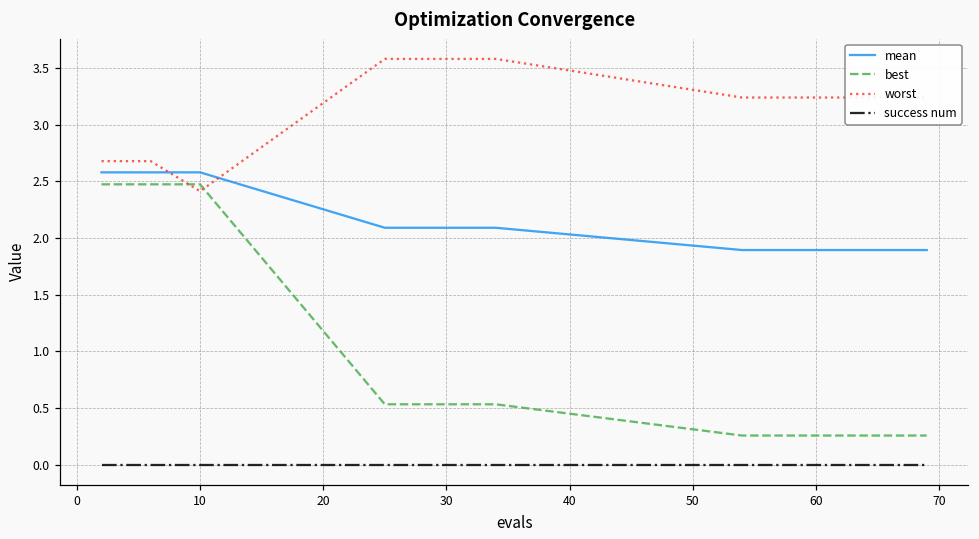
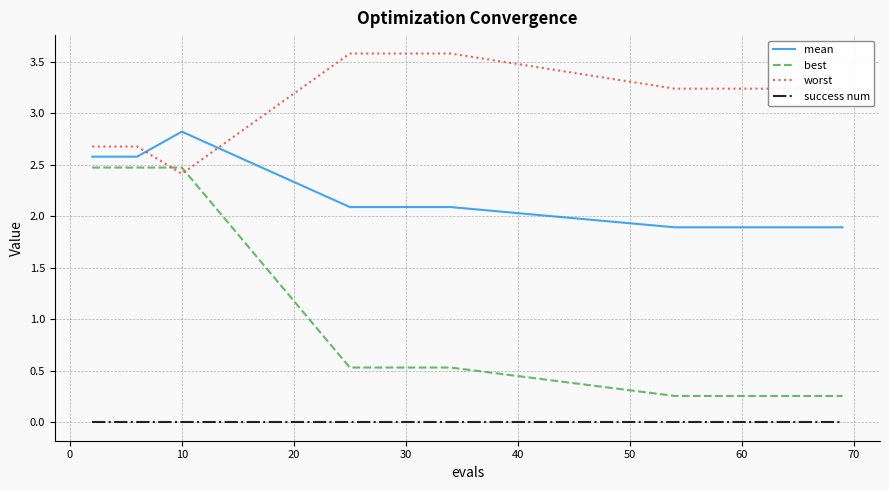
mean, 10: 2.58 -> 2.82
